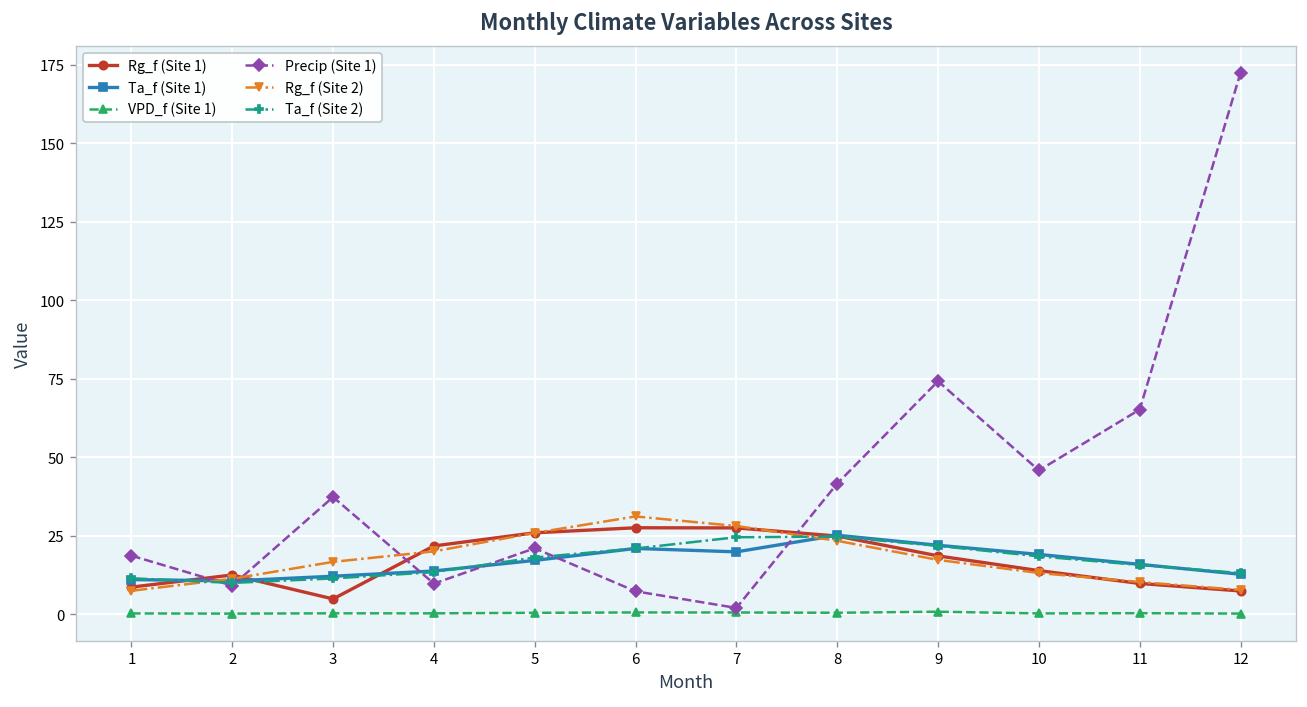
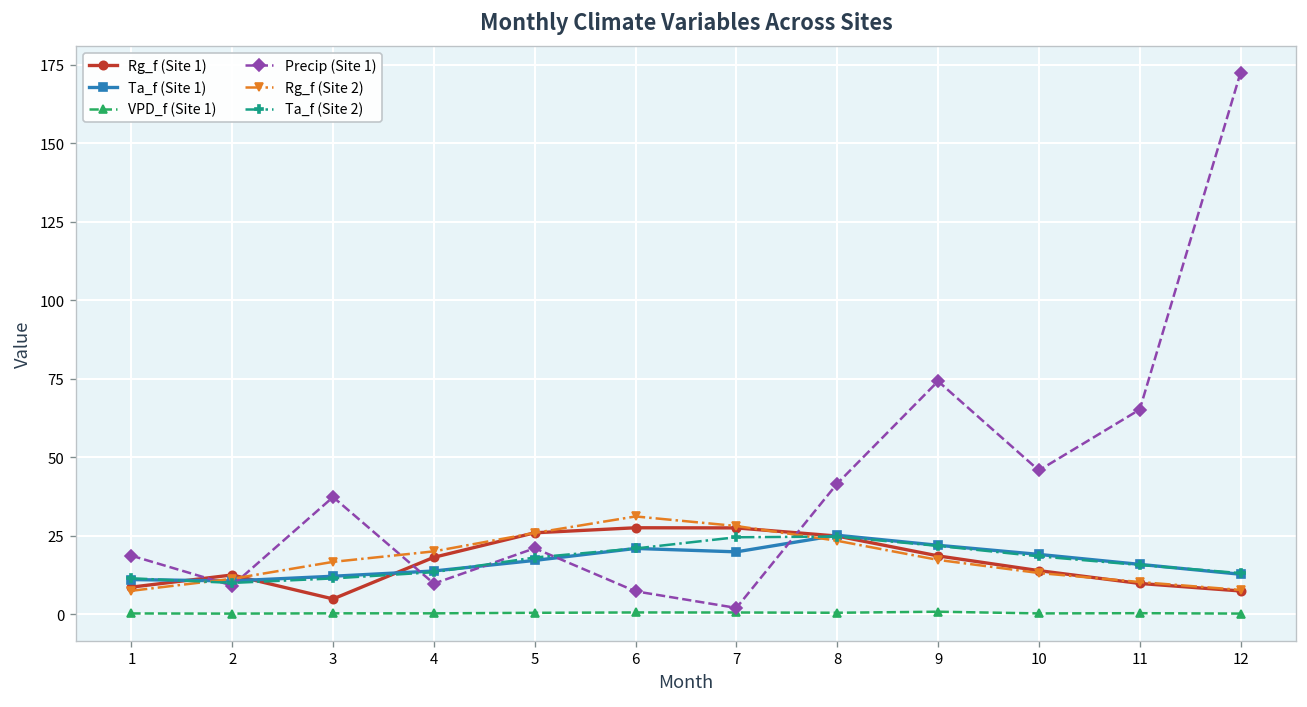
Rg_f (Site 1), 4: 22 -> 18
